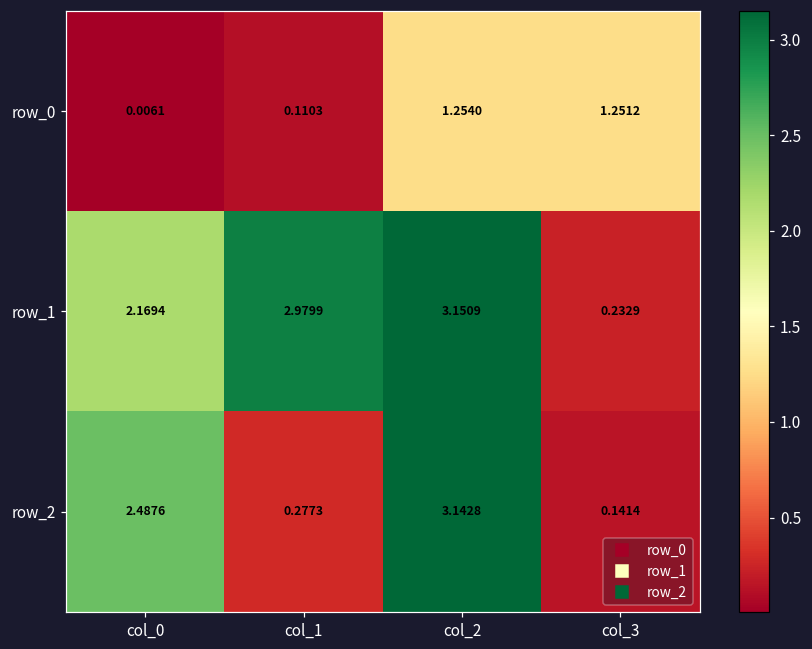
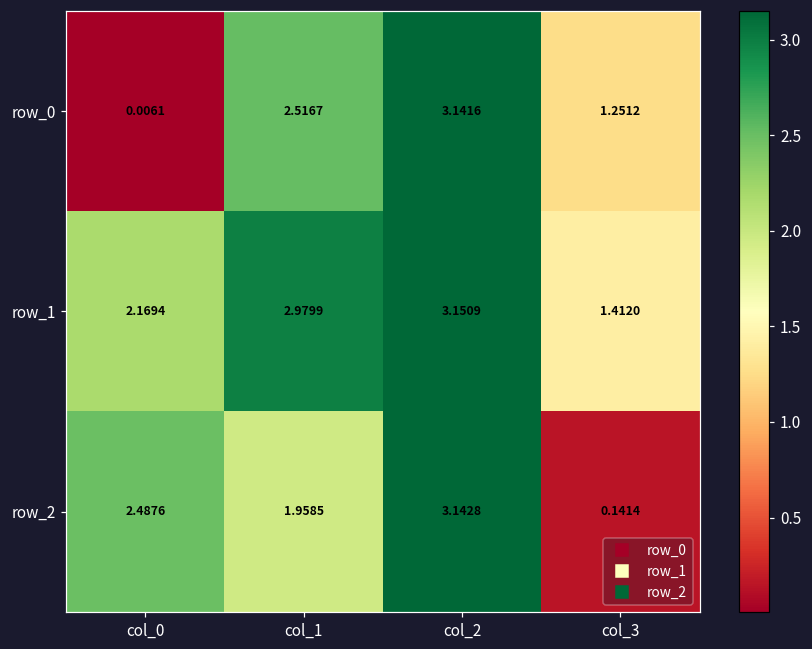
row_0, col_1: 0.1103 -> 2.5167
row_0, col_2: 1.2540 -> 3.1416
row_1, col_3: 0.2329 -> 1.4120
row_2, col_1: 0.2773 -> 1.9585
